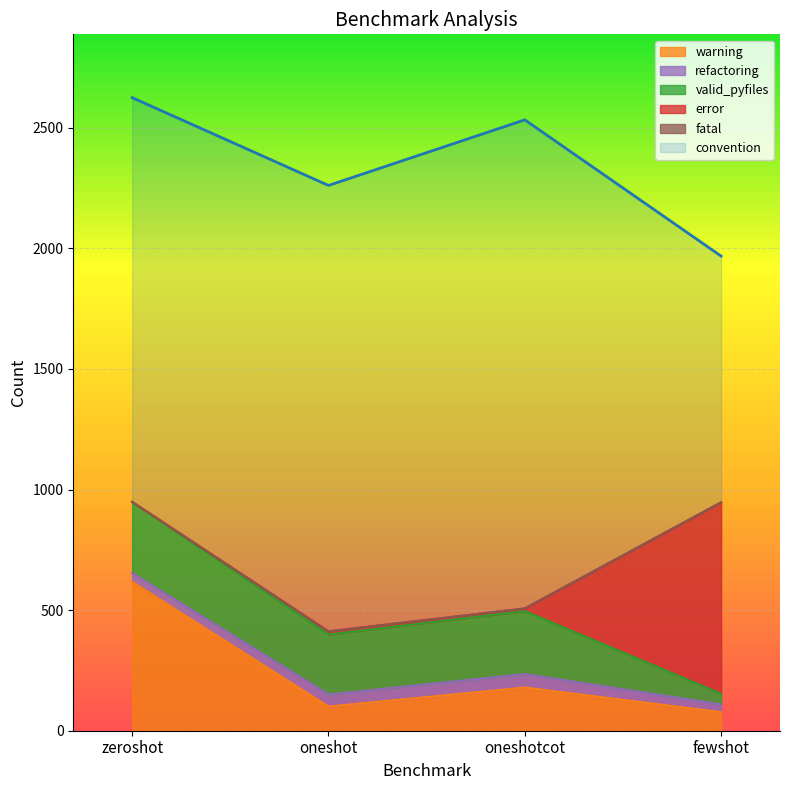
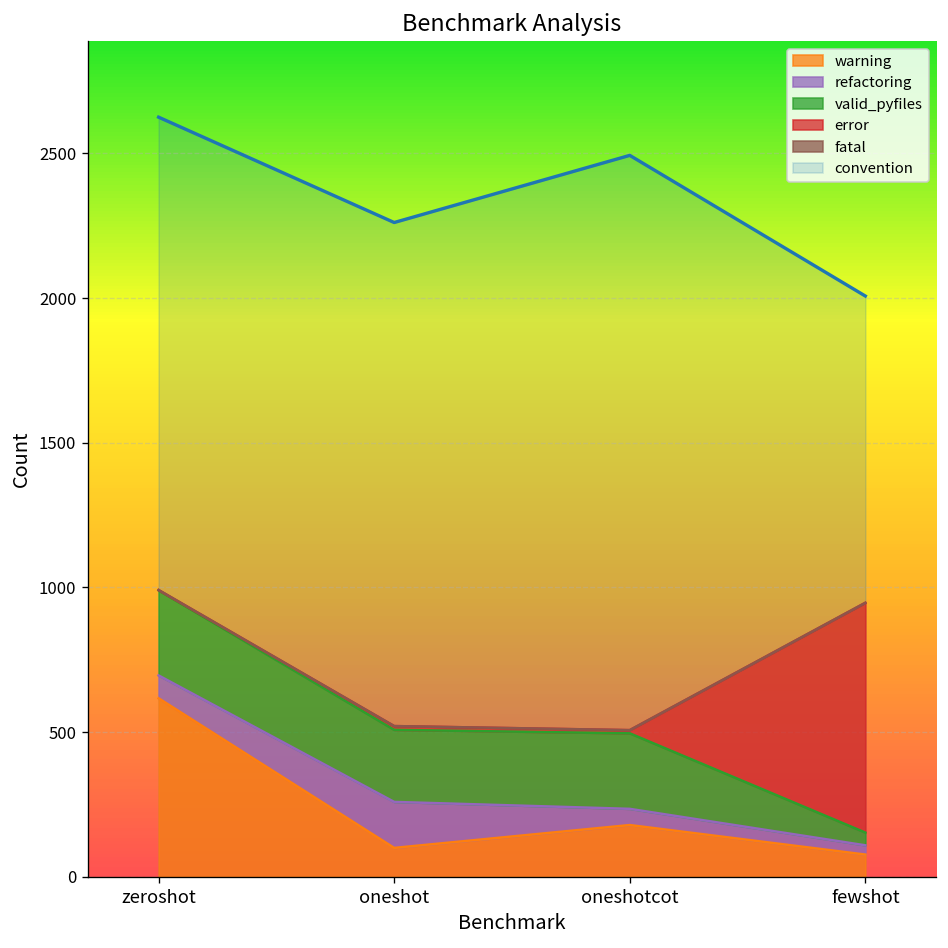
refactoring, zeroshot: 40 -> 80
refactoring, oneshot: 50 -> 160
convention, oneshotcot: 2530 -> 2490
convention, fewshot: 1970 -> 2010
